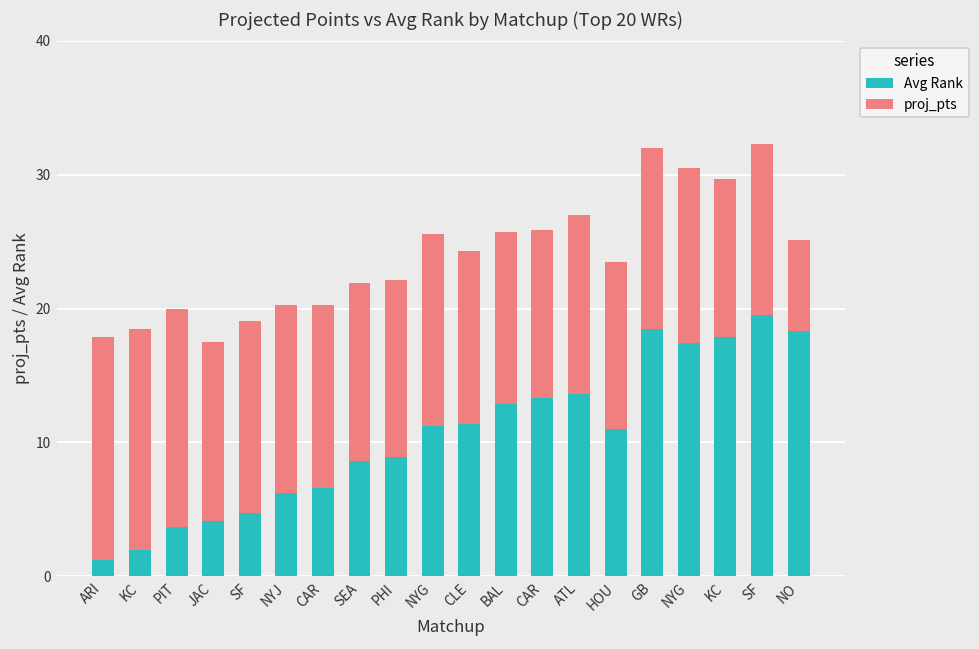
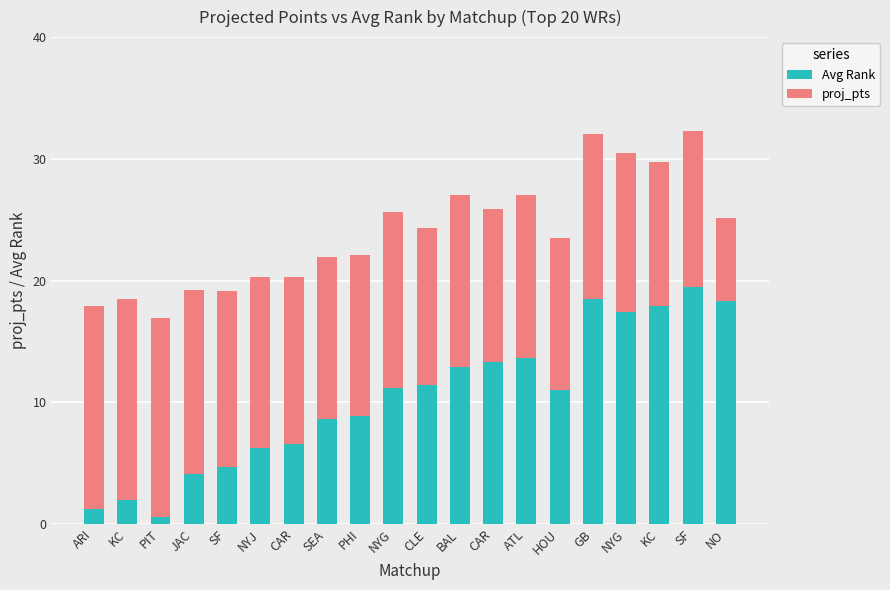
Avg Rank, PIT: 3.7 -> 0.6
proj_pts, JAC: 13.4 -> 15.1
proj_pts, BAL: 12.8 -> 14.1
